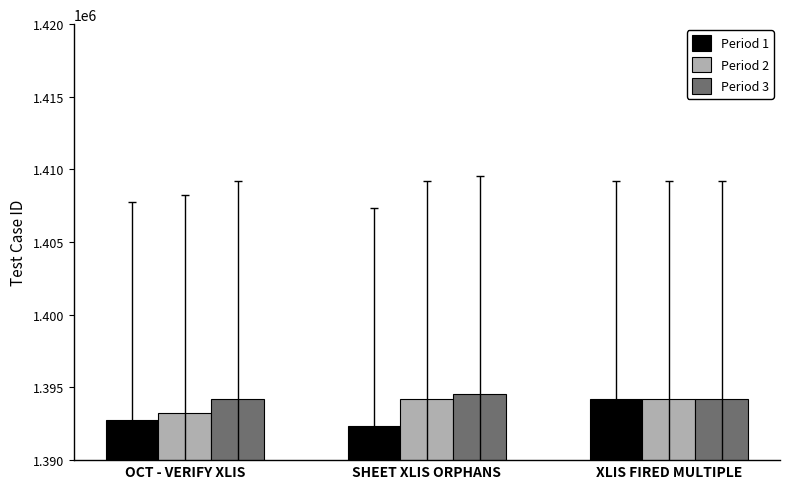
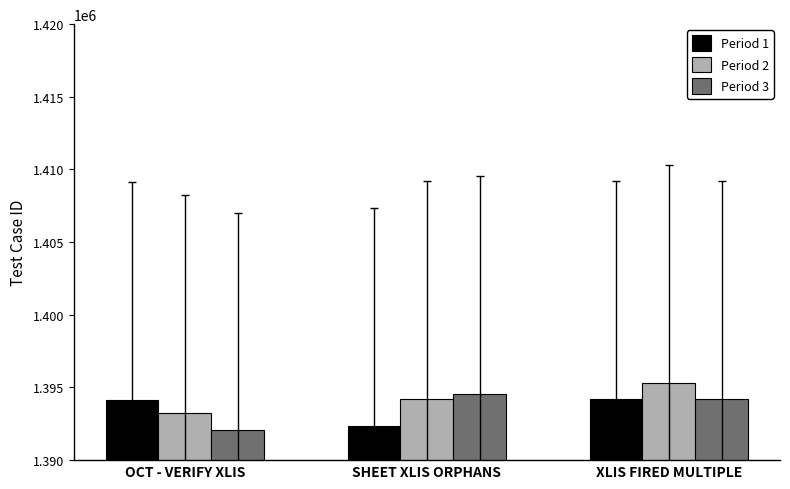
Period 1, OCT - VERIFY XLIS: 1392800 -> 1394100
Period 3, OCT - VERIFY XLIS: 1394200 -> 1392000
Period 2, XLIS FIRED MULTIPLE: 1394200 -> 1395300
